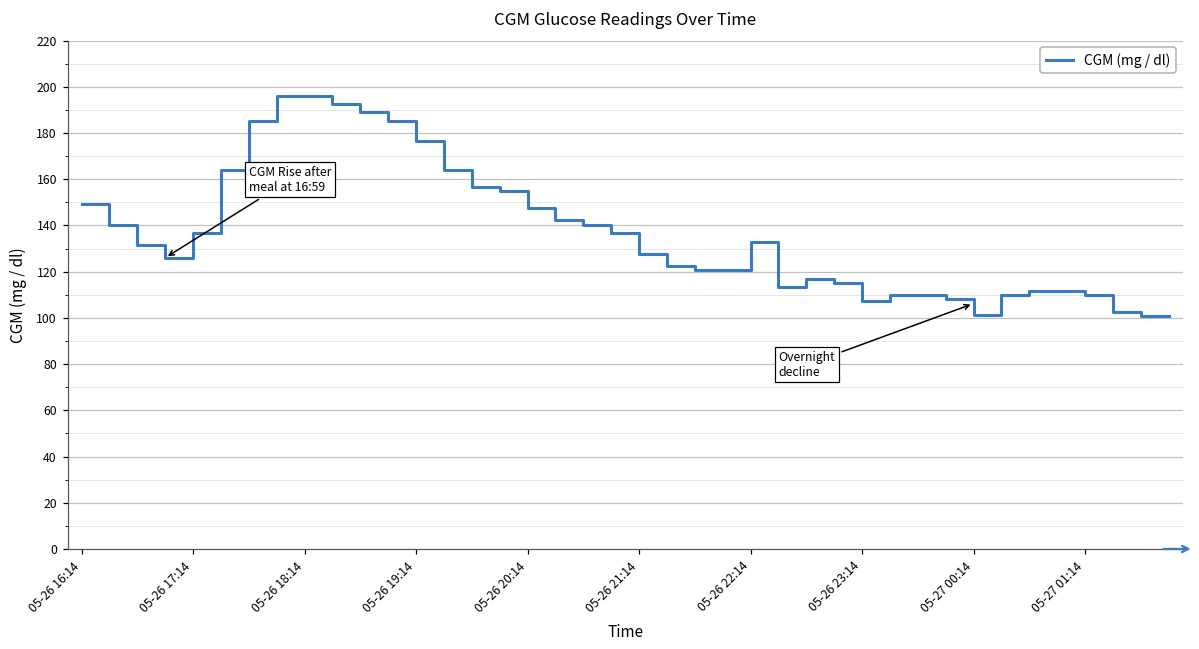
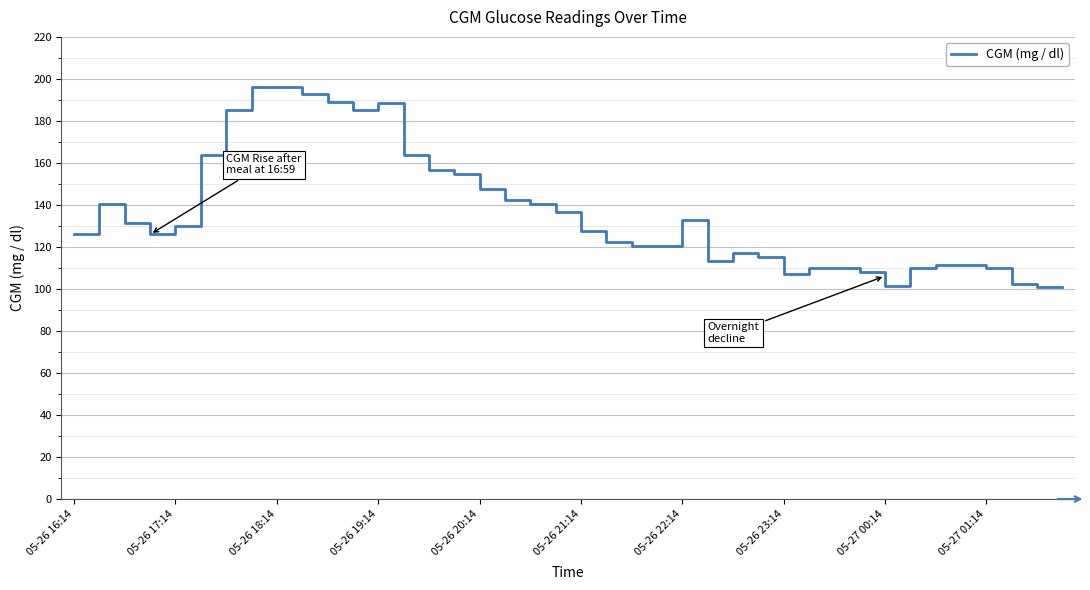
05-26 16:14: 149 -> 126
05-26 17:14: 137 -> 130
05-26 19:14: 176 -> 189
